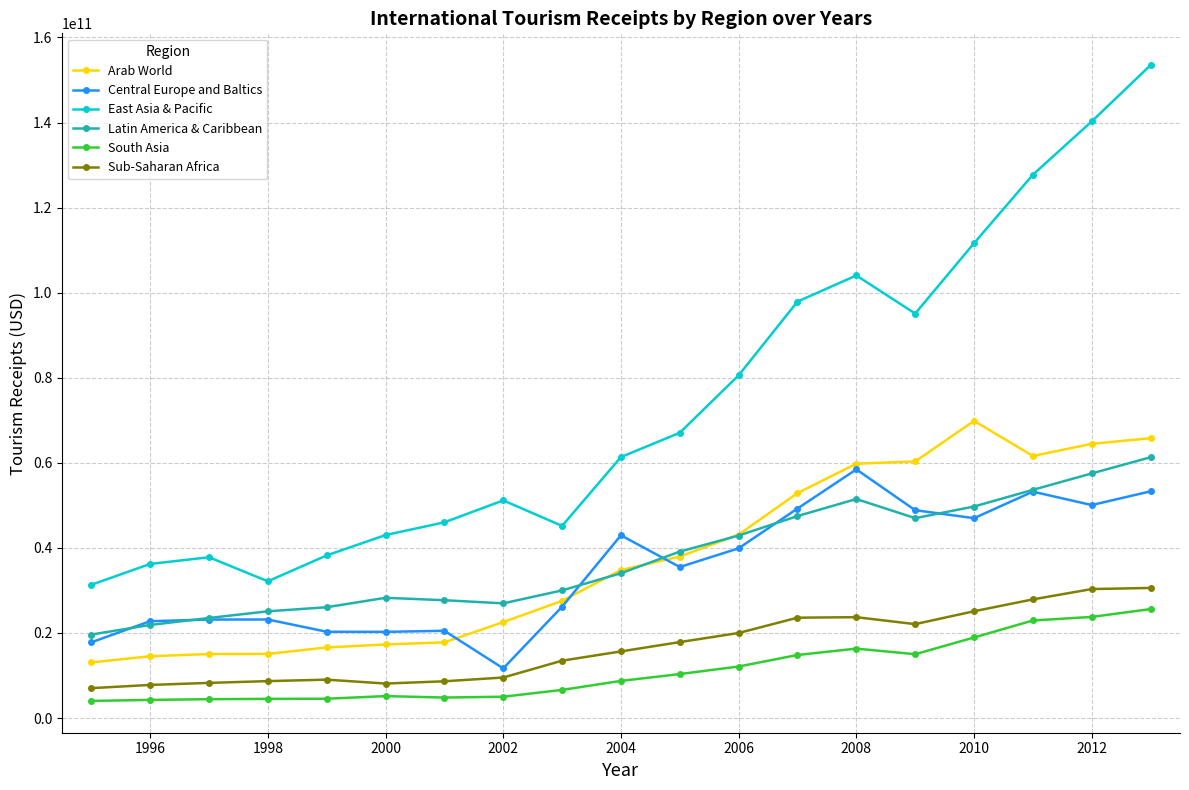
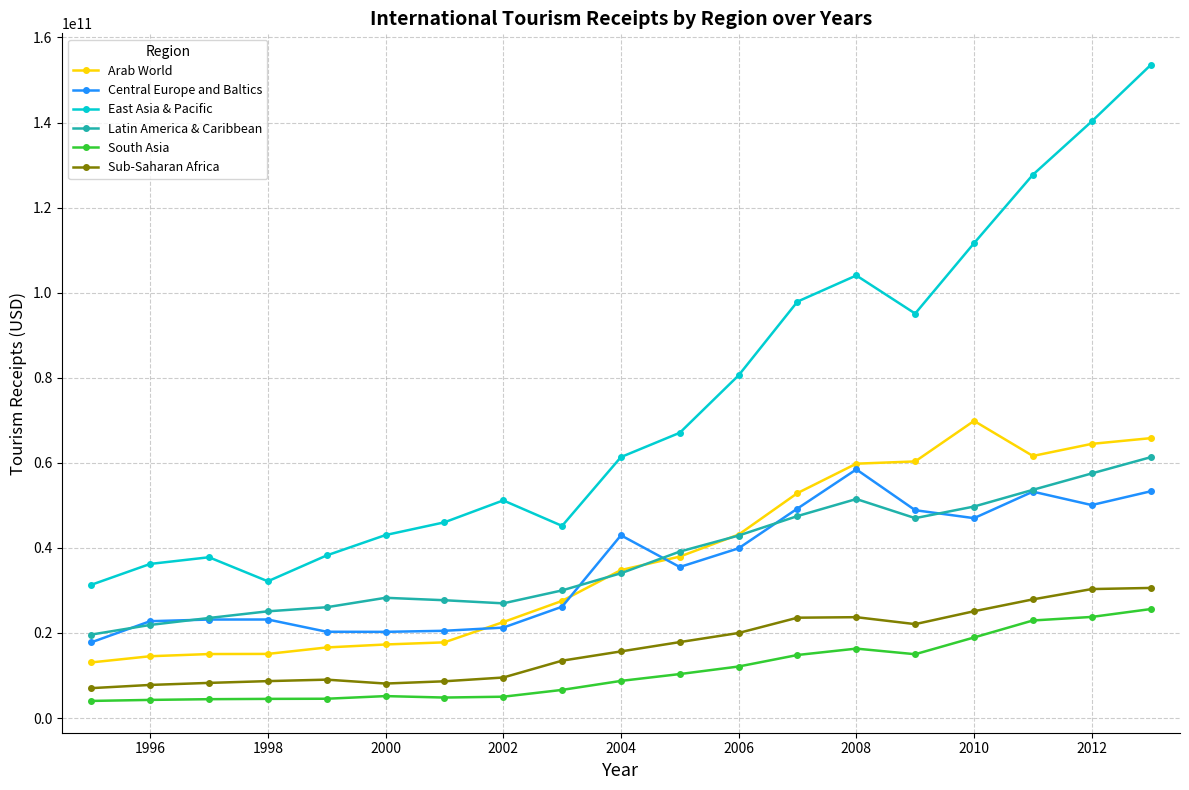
Central Europe and Baltics, 2002: 12000000000 -> 21000000000
